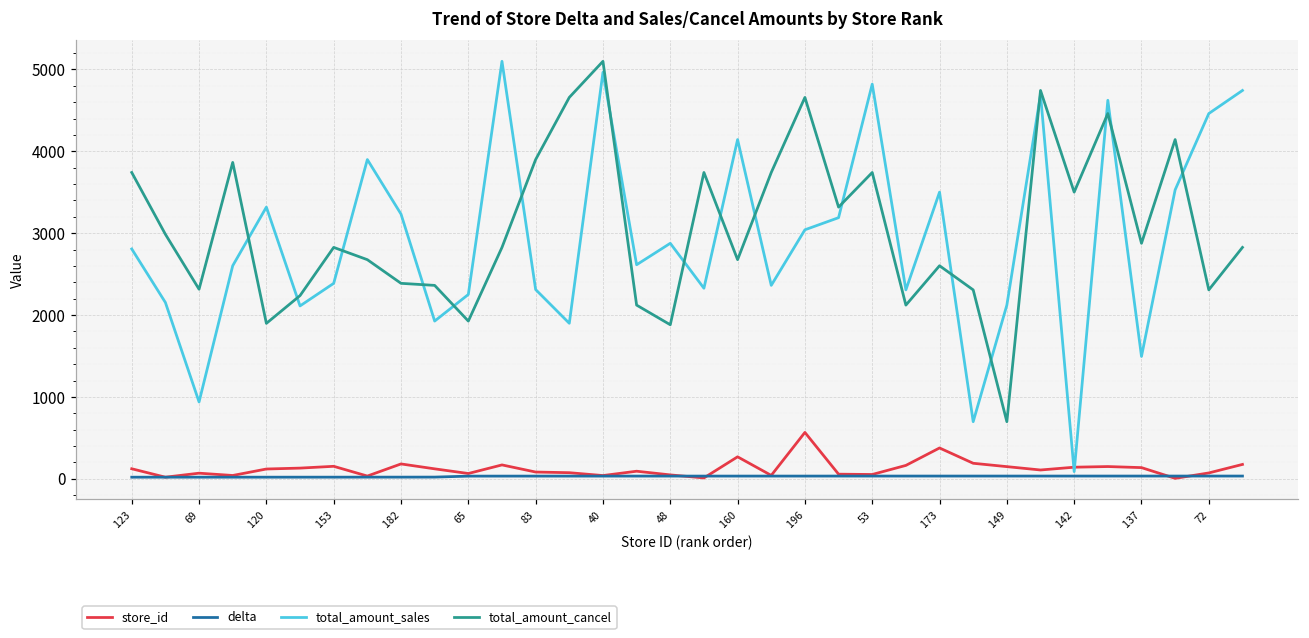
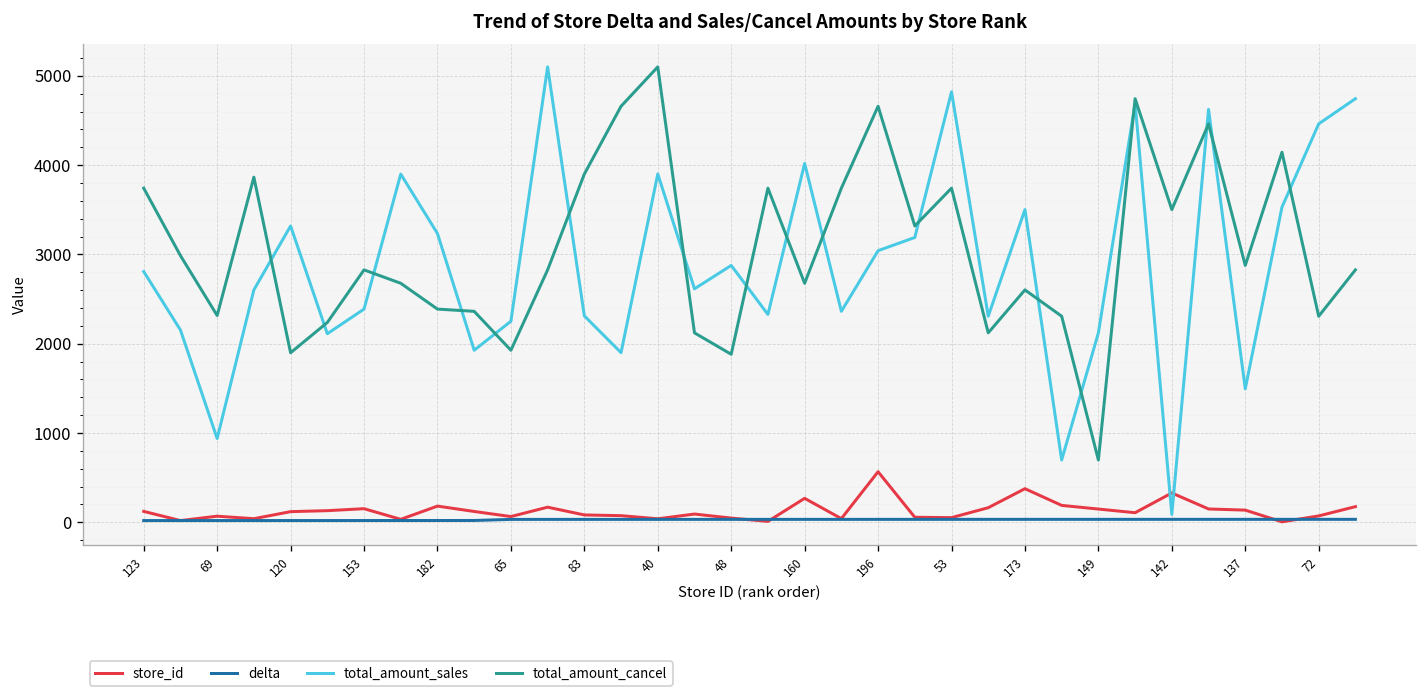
total_amount_sales, 40: 5000 -> 3900
total_amount_sales, 160: 4100 -> 4000
store_id, 142: 100 -> 300
